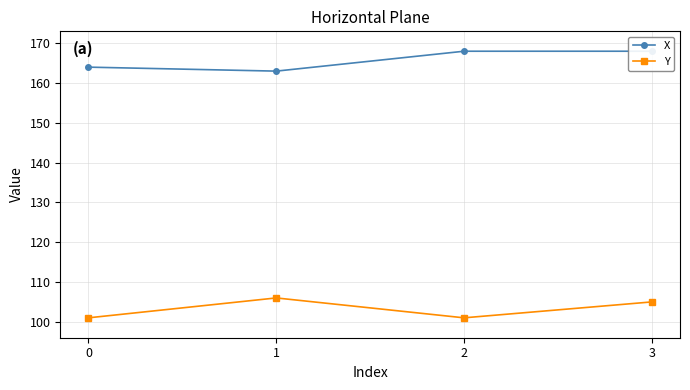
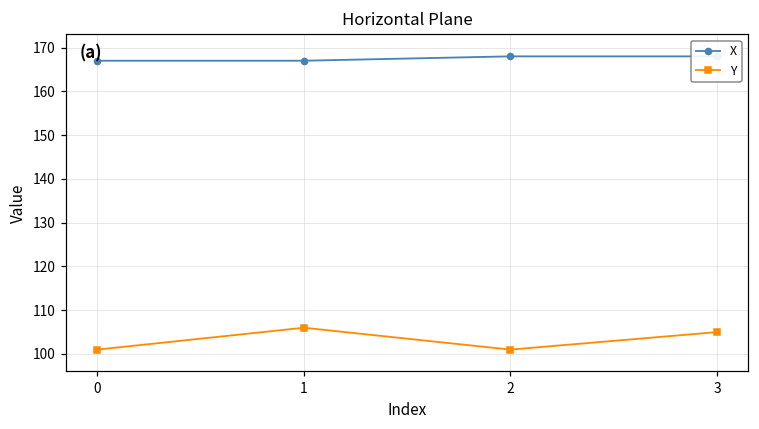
X, 0: 164 -> 167
X, 1: 163 -> 167
